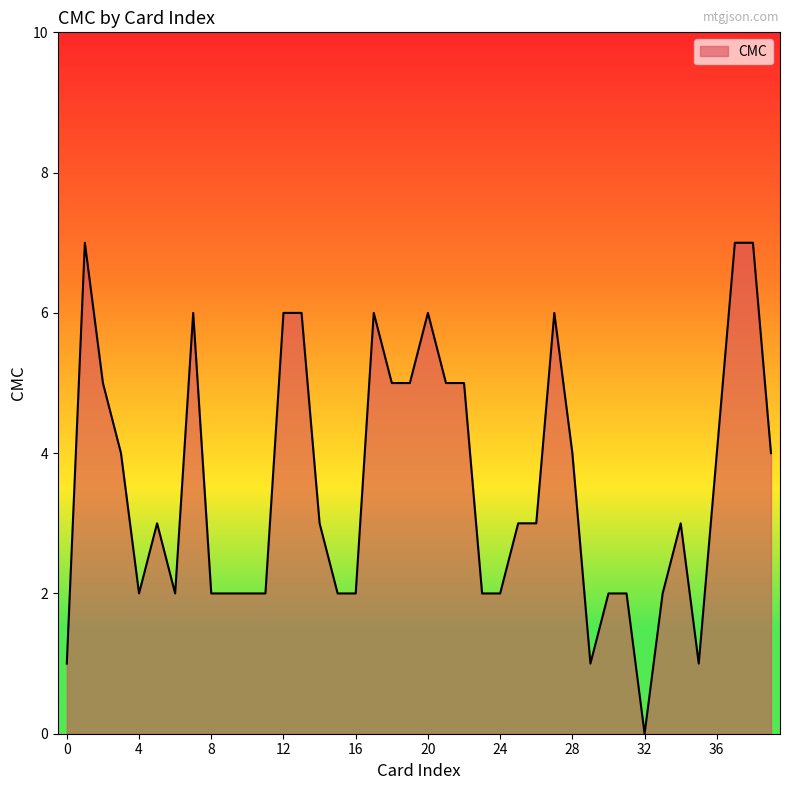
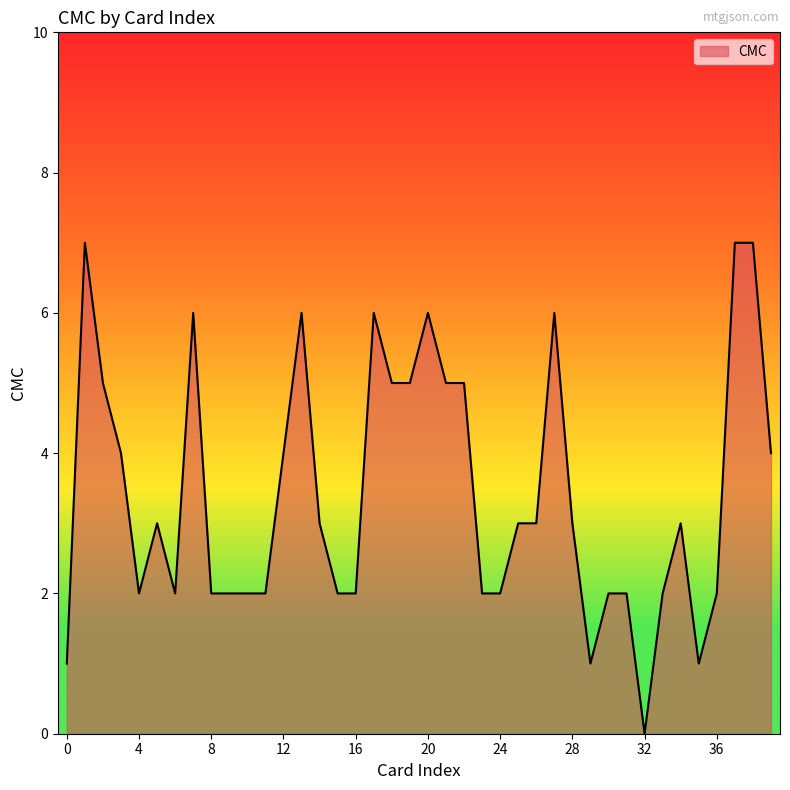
12: 6 -> 4
28: 4 -> 3
36: 4 -> 2
